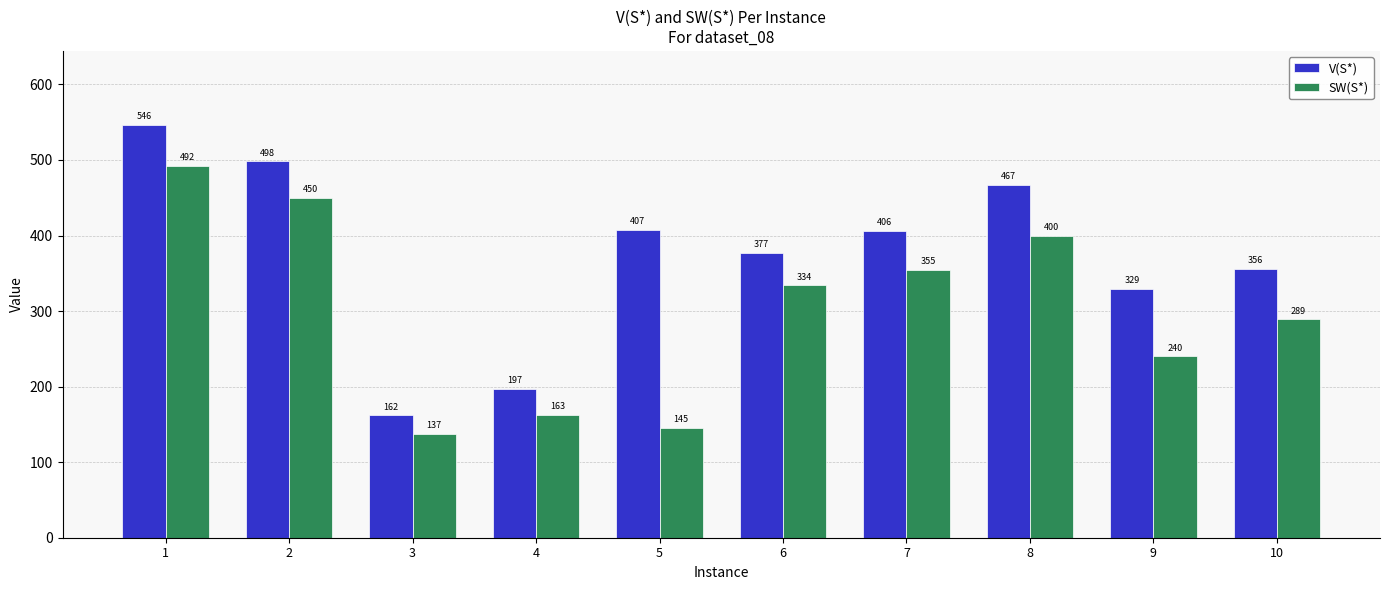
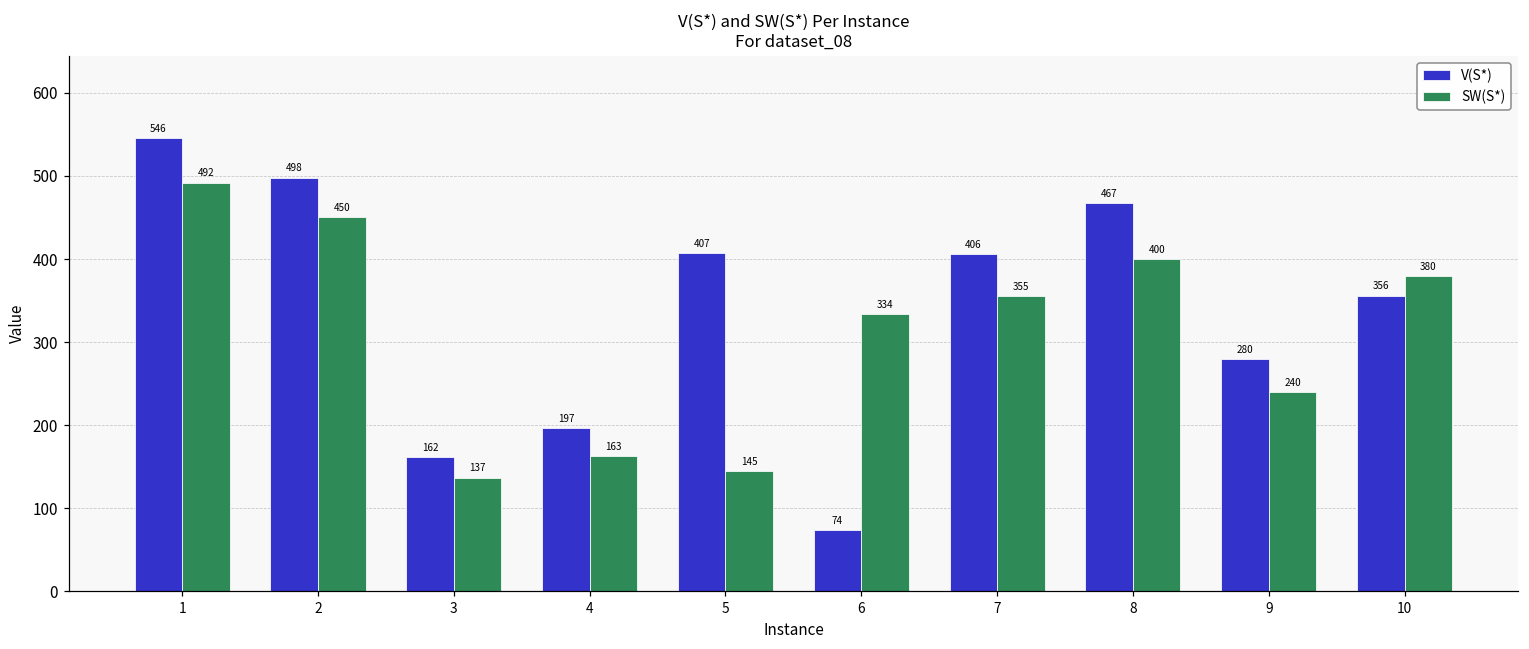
V(S*), 6: 377 -> 74
V(S*), 9: 329 -> 280
SW(S*), 10: 289 -> 380
